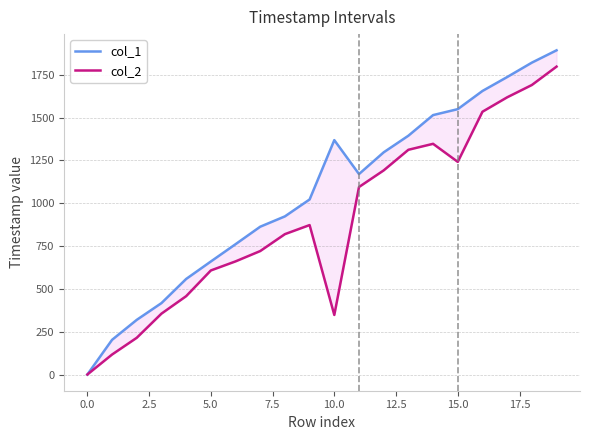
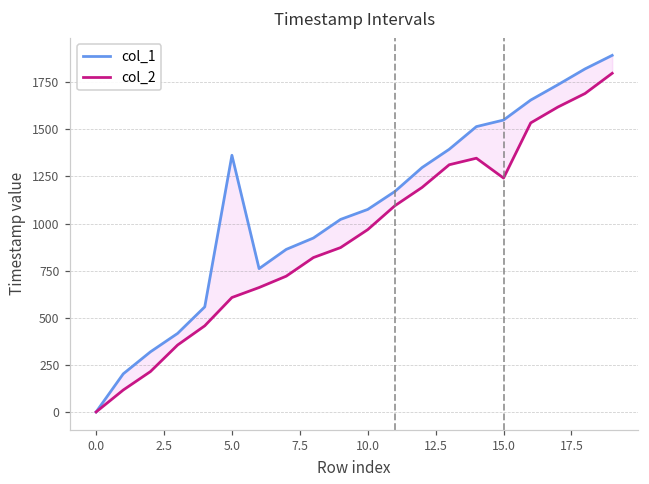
col_1, 5.0: 660 -> 1360
col_1, 10.0: 1370 -> 1080
col_2, 10.0: 350 -> 970
